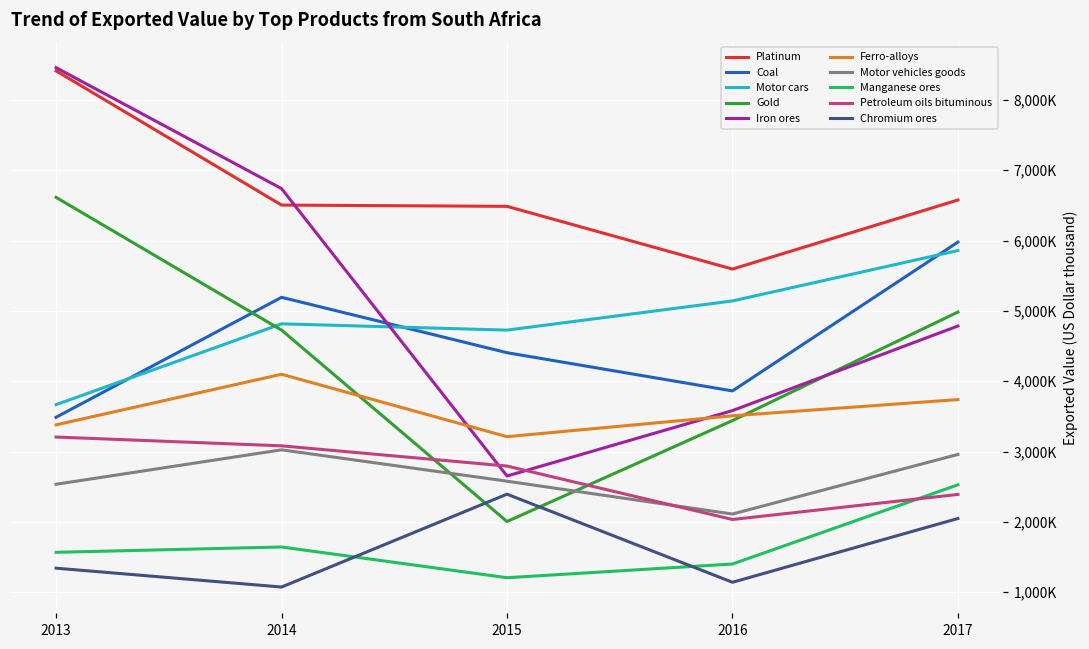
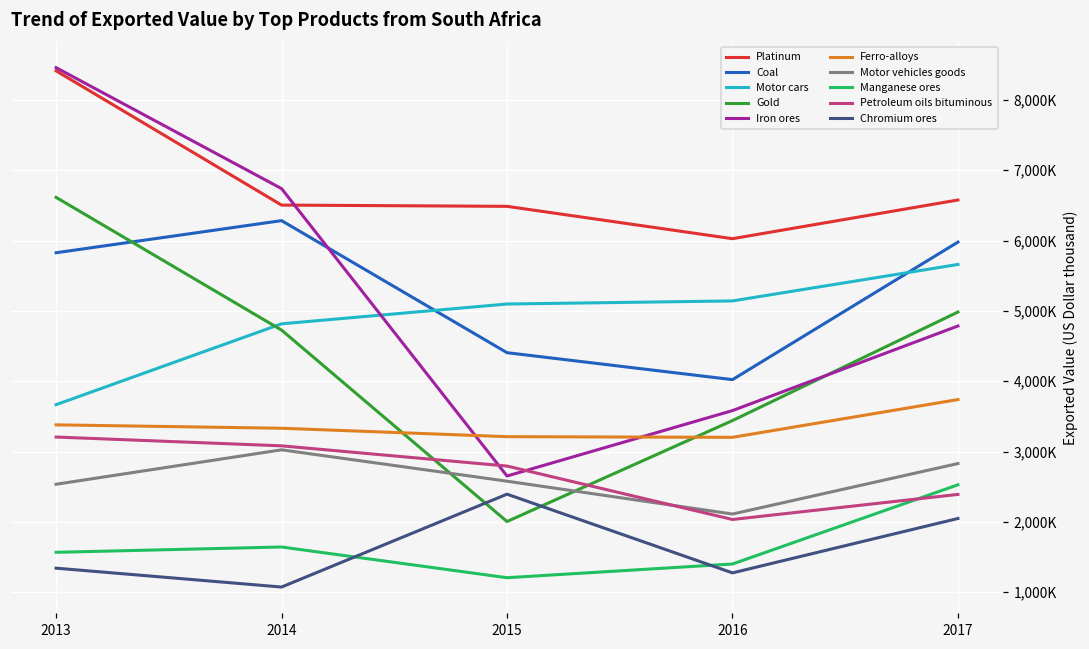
Coal, 2013: 3,500,000 -> 5,800,000
Coal, 2014: 5,200,000 -> 6,300,000
Ferro-alloys, 2014: 4,100,000 -> 3,300,000
Motor cars, 2015: 4,700,000 -> 5,100,000
Platinum, 2016: 5,600,000 -> 6,000,000
Coal, 2016: 3,900,000 -> 4,000,000
Ferro-alloys, 2016: 3,500,000 -> 3,200,000
Chromium ores, 2016: 1,100,000 -> 1,300,000
Motor cars, 2017: 5,900,000 -> 5,700,000
Motor vehicles goods, 2017: 3,000,000 -> 2,800,000
